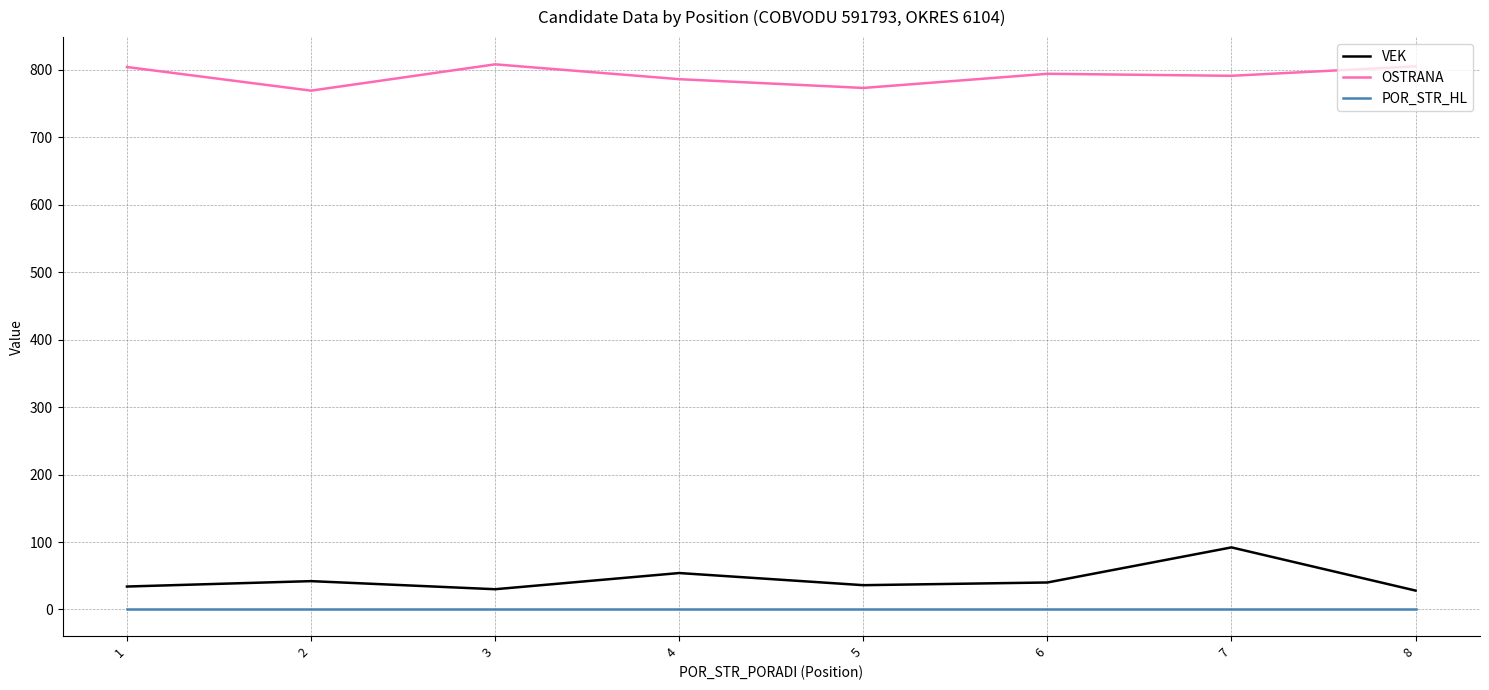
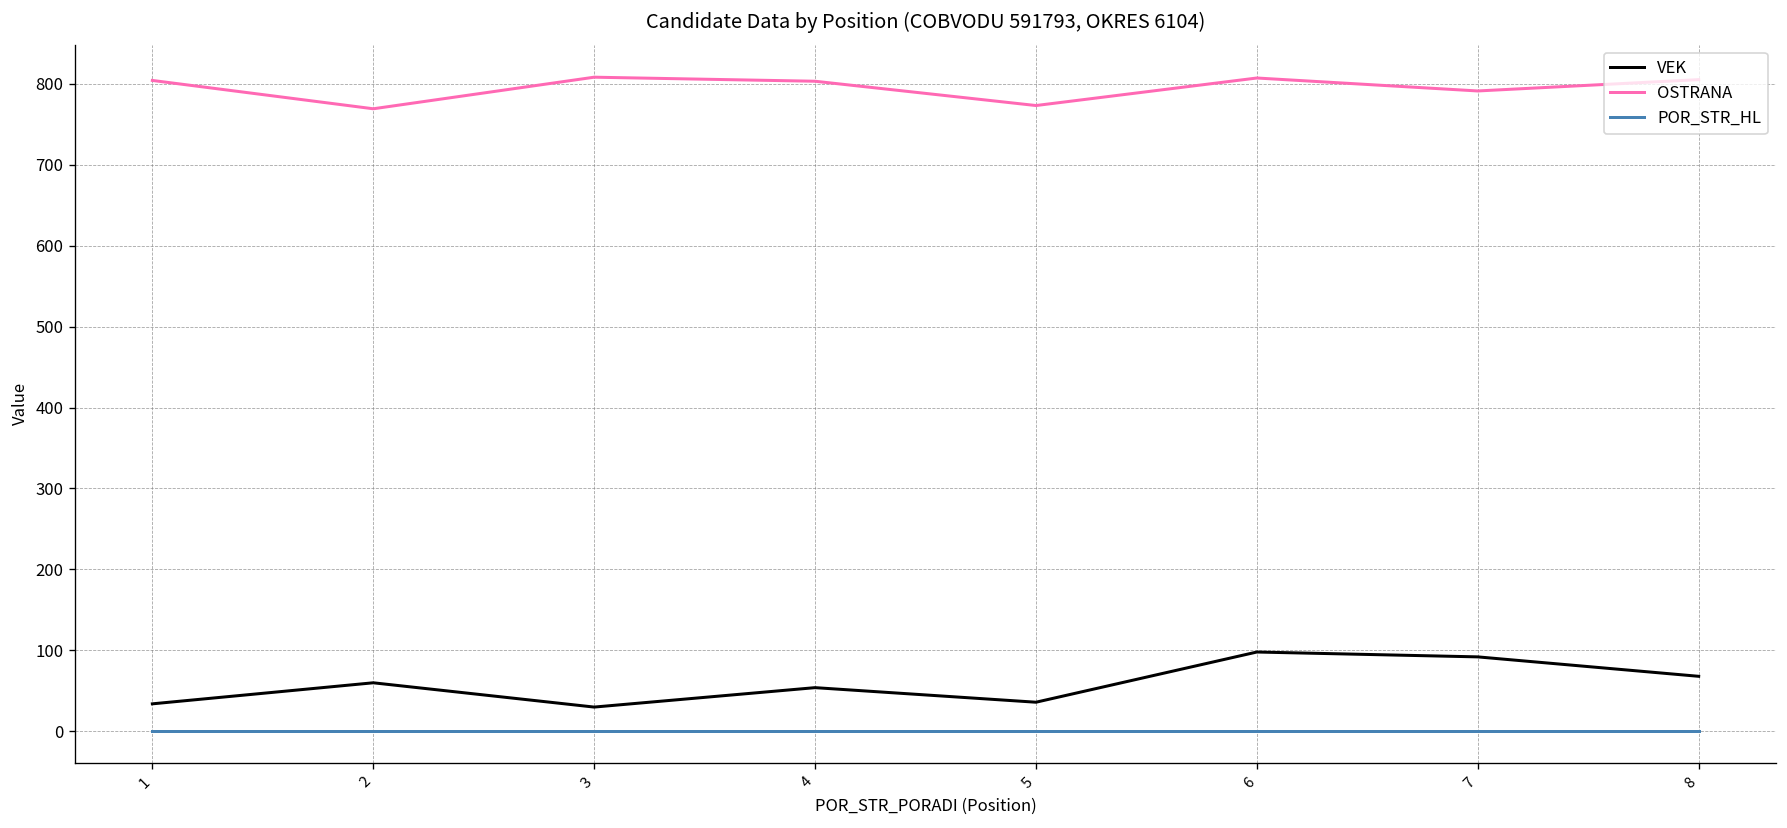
VEK, 2: 40 -> 60
OSTRANA, 4: 790 -> 800
VEK, 6: 40 -> 100
OSTRANA, 6: 790 -> 810
VEK, 8: 30 -> 70
